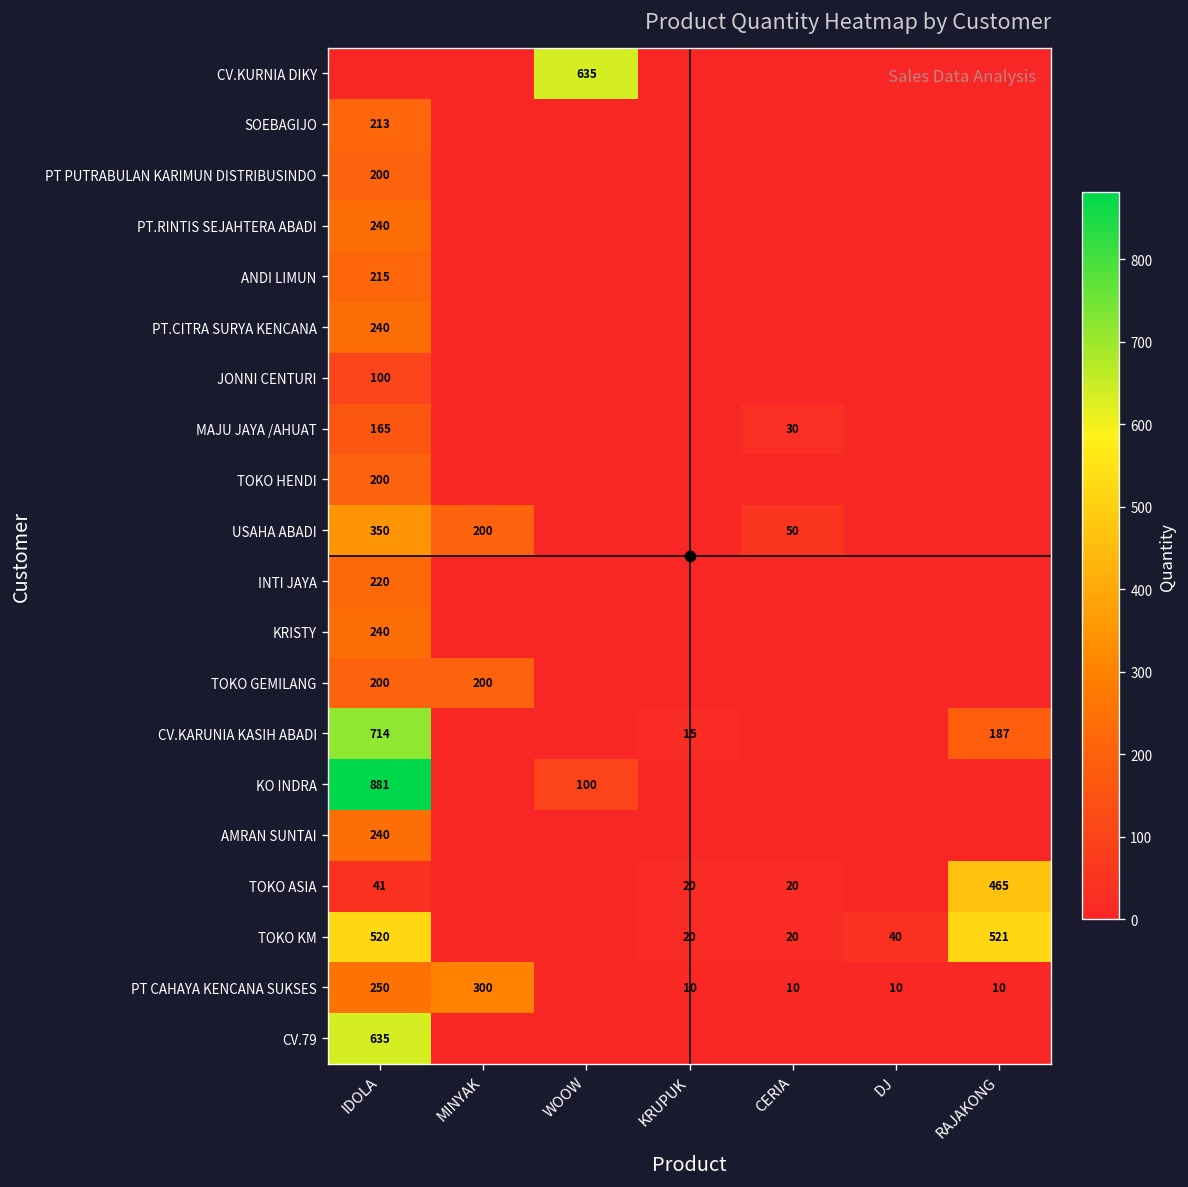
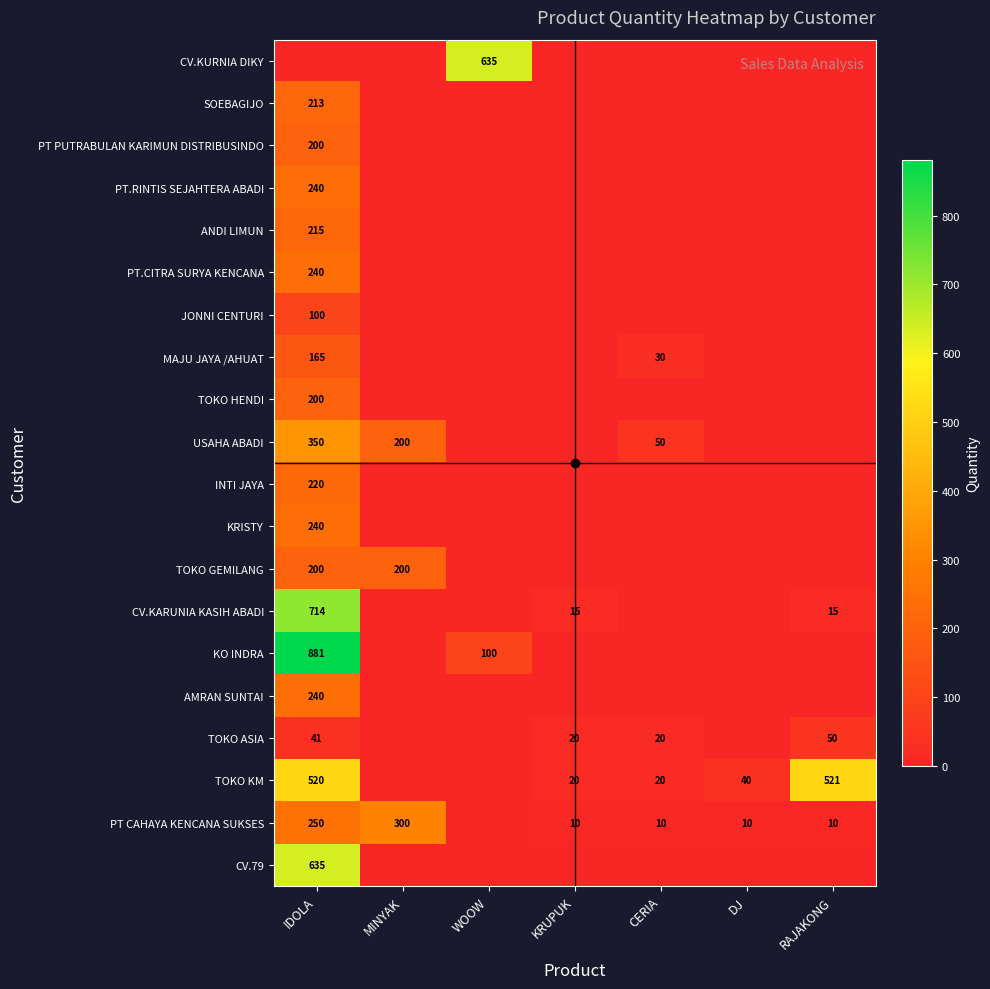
CV.KARUNIA KASIH ABADI, RAJAKONG: 187 -> 15
TOKO ASIA, RAJAKONG: 465 -> 50
